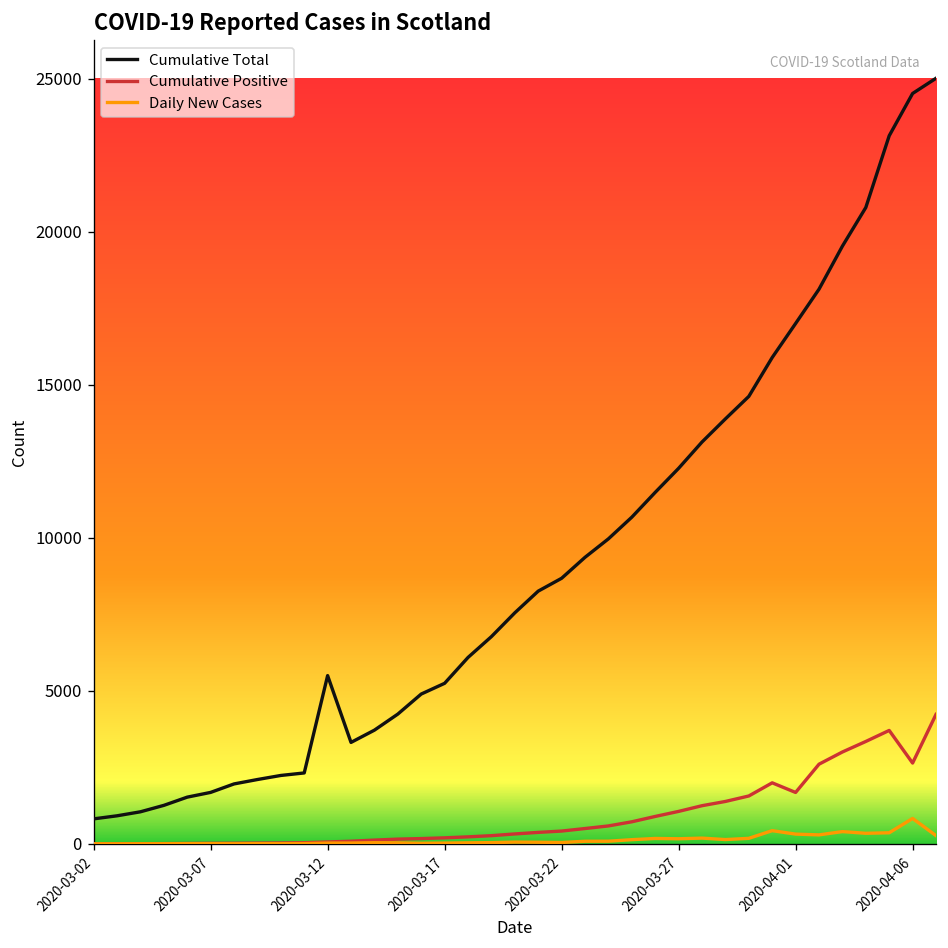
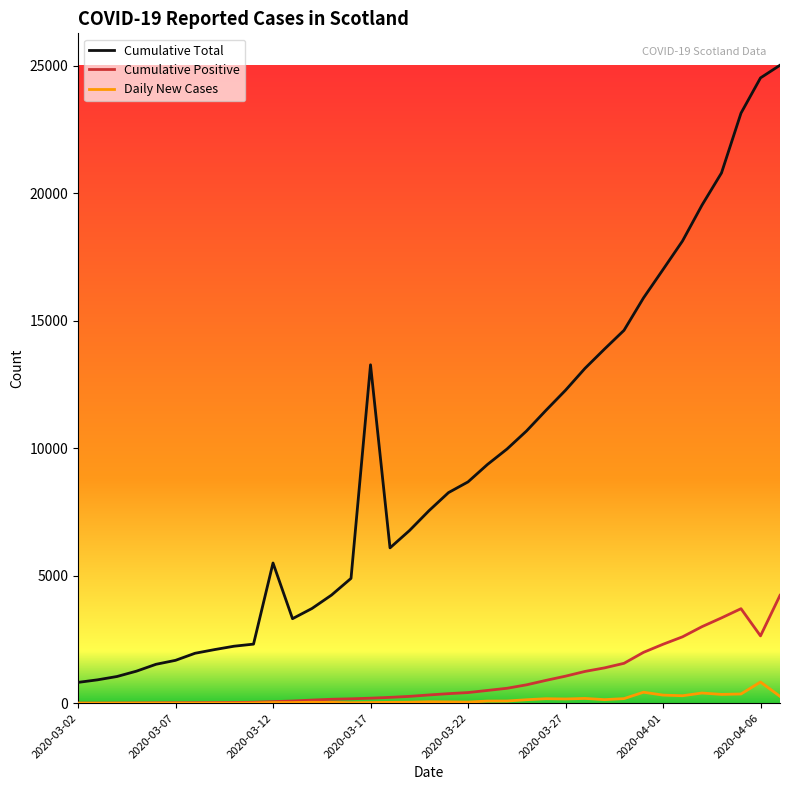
Cumulative Total, 2020-03-17: 5200 -> 13300
Cumulative Positive, 2020-04-01: 1700 -> 2300
